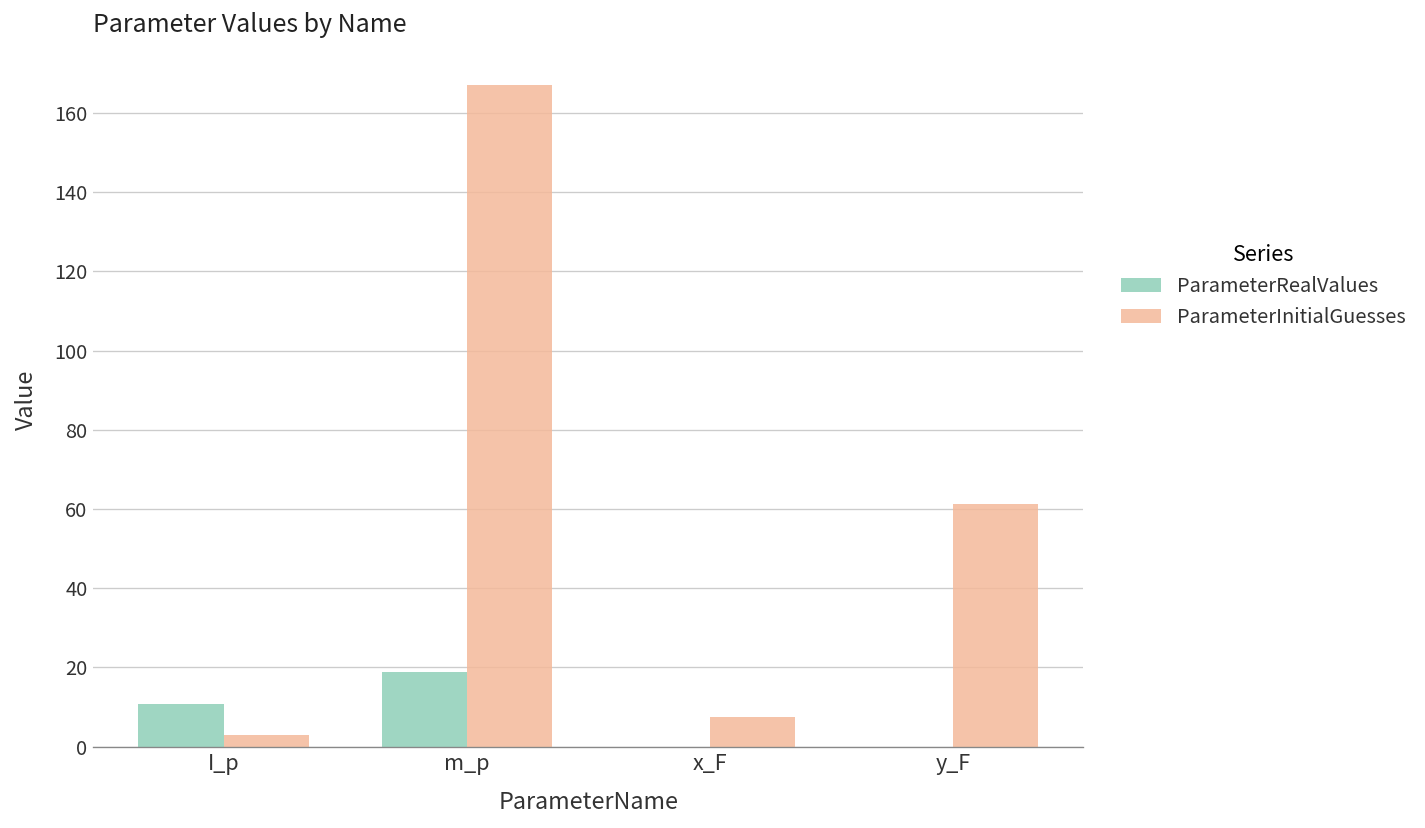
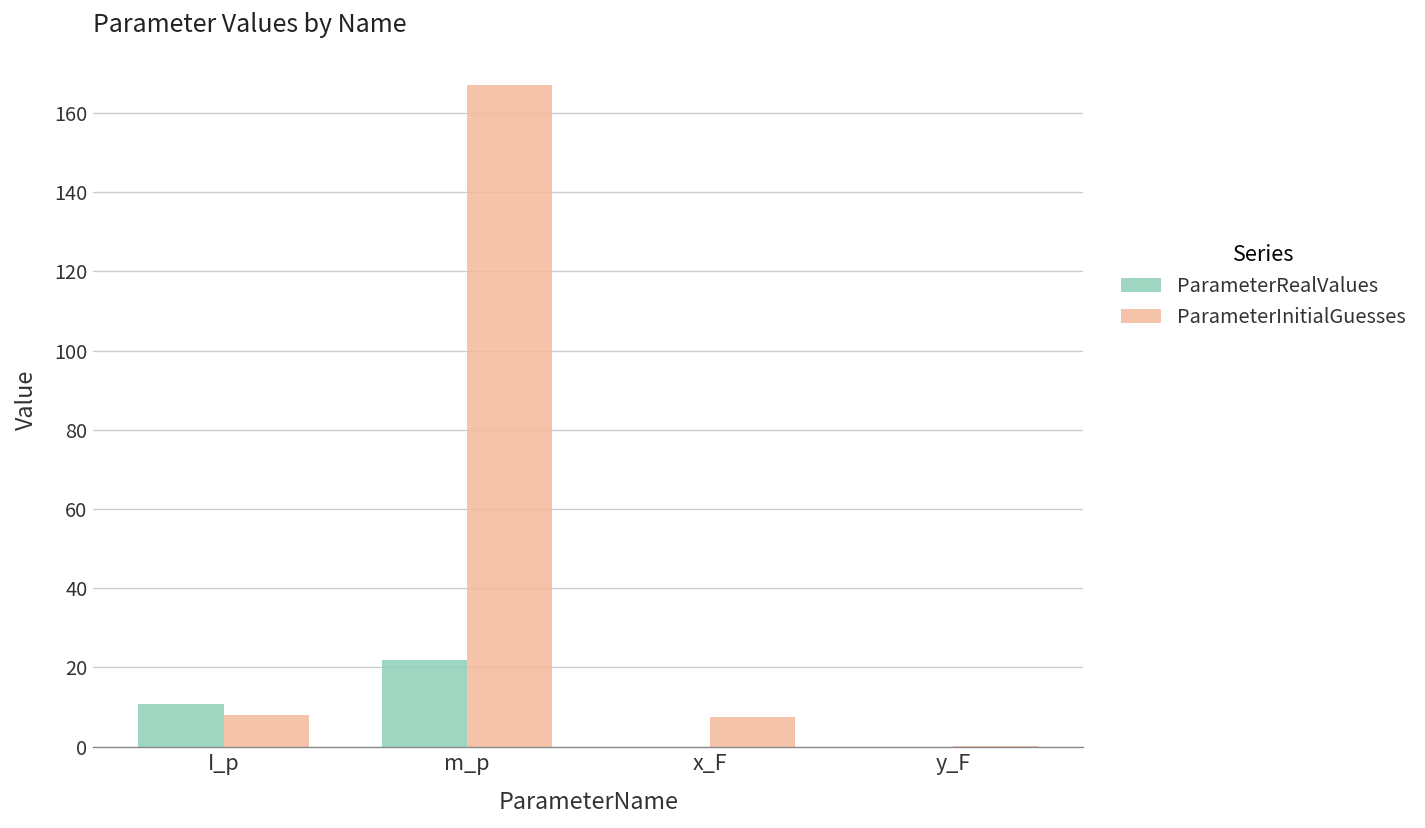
ParameterInitialGuesses, I_p: 3 -> 8
ParameterRealValues, m_p: 19 -> 22
ParameterInitialGuesses, y_F: 61 -> 0
